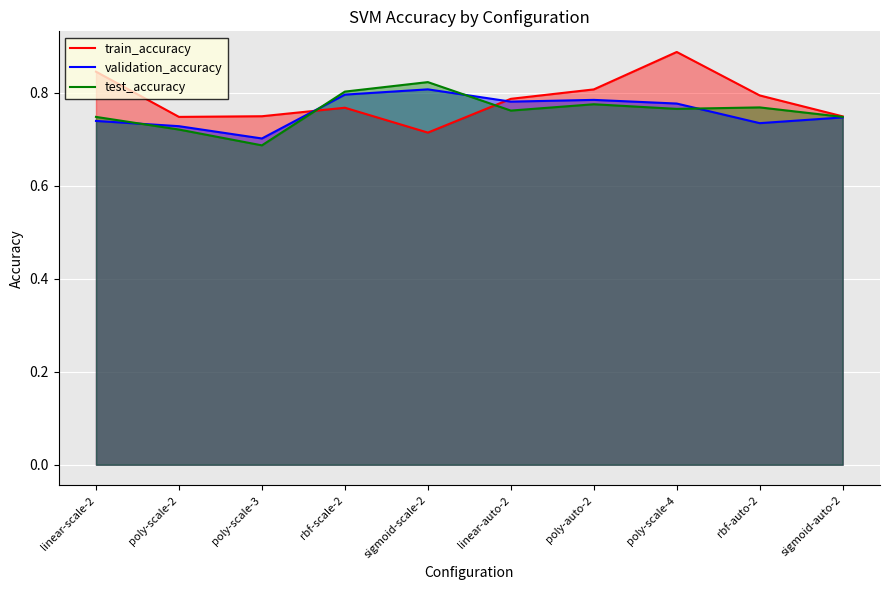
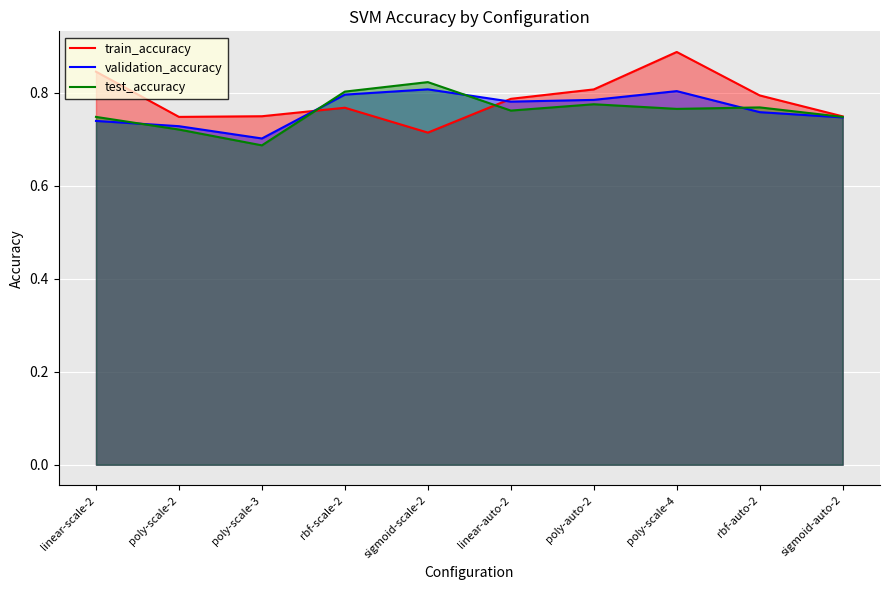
validation_accuracy, poly-scale-4: 0.78 -> 0.80
validation_accuracy, rbf-auto-2: 0.73 -> 0.76
